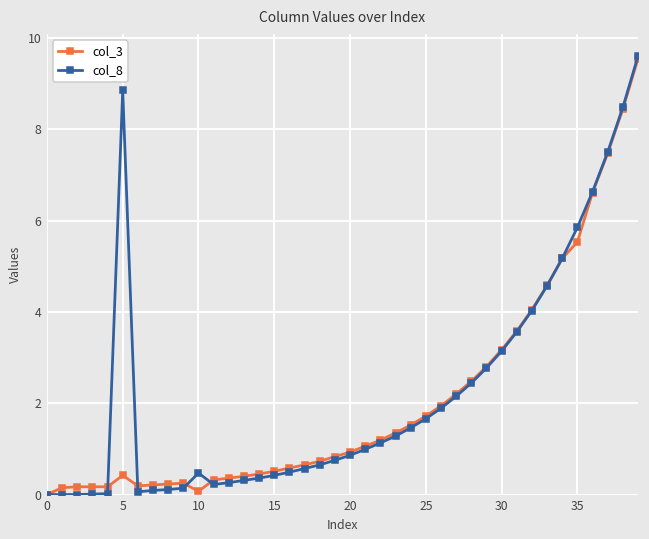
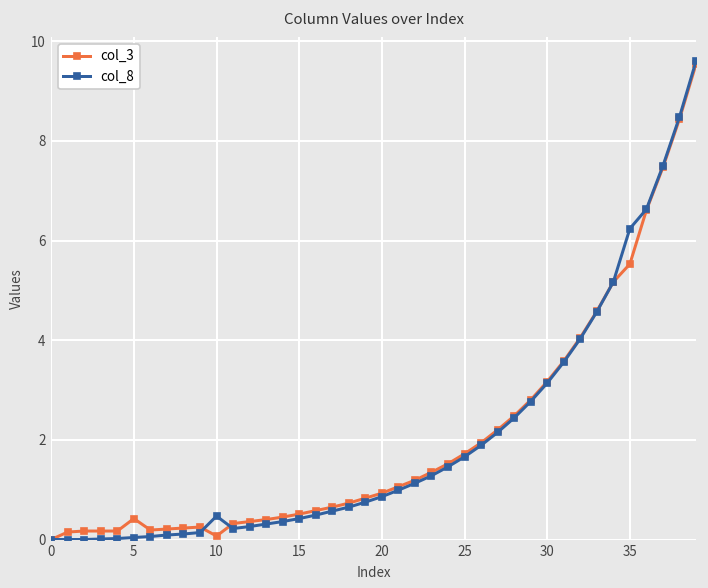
col_8, 5: 8.9 -> 0.0
col_8, 35: 5.9 -> 6.2
